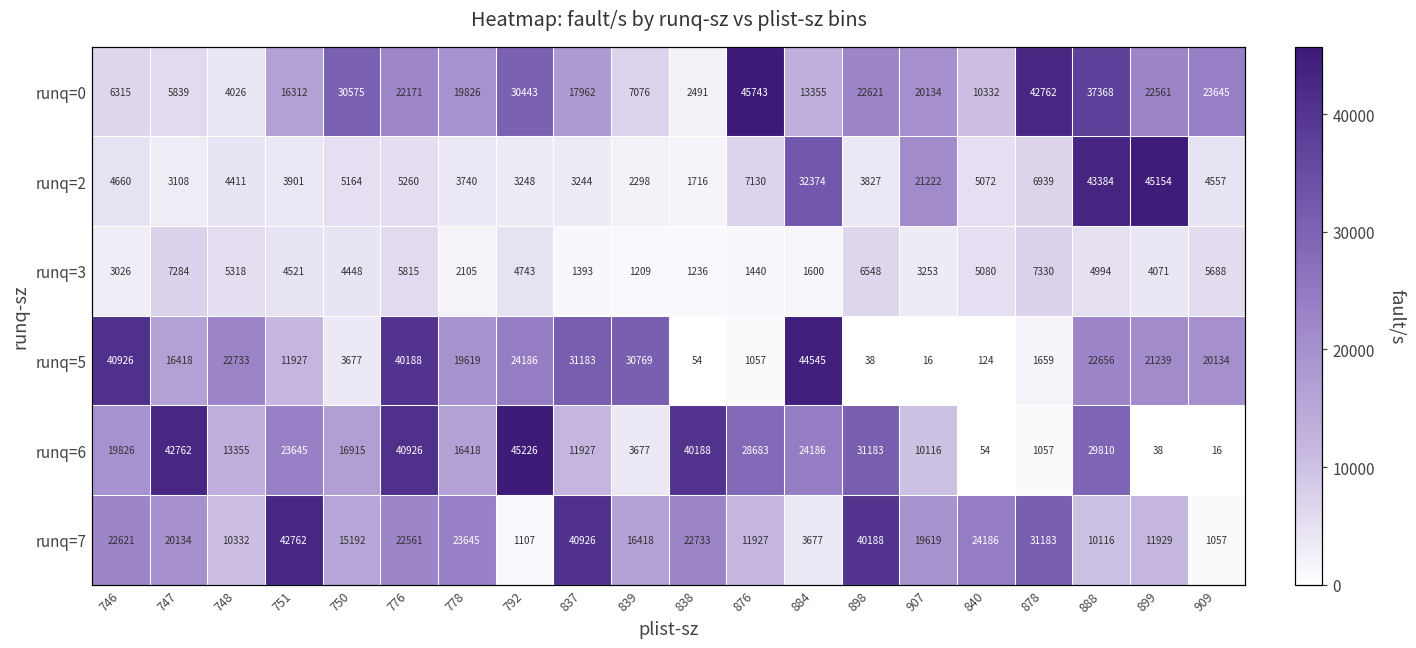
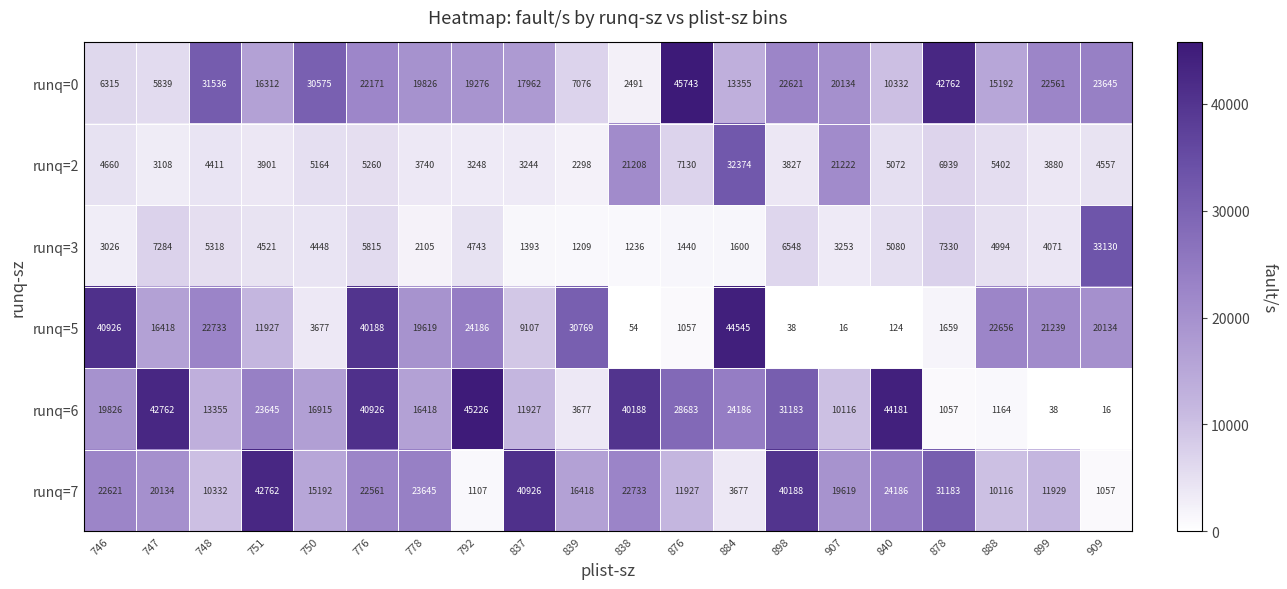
runq=0, 748: 4026 -> 31536
runq=0, 792: 30443 -> 19276
runq=0, 888: 37368 -> 15192
runq=2, 838: 1716 -> 21208
runq=2, 888: 43384 -> 5402
runq=2, 899: 45154 -> 3880
runq=3, 909: 5688 -> 33130
runq=5, 837: 31183 -> 9107
runq=6, 840: 54 -> 44181
runq=6, 888: 29810 -> 1164
